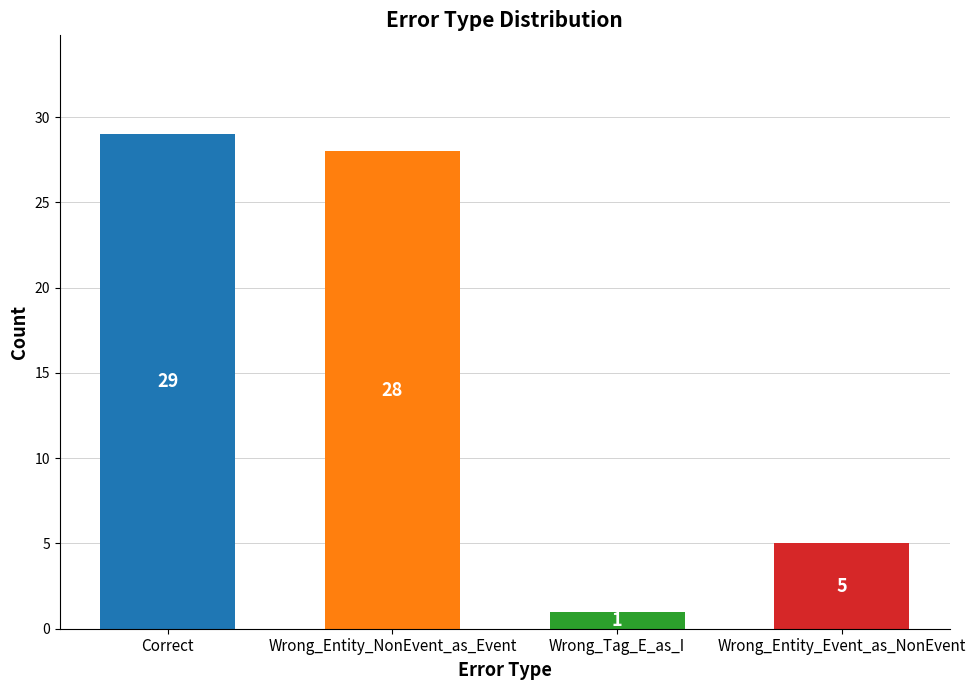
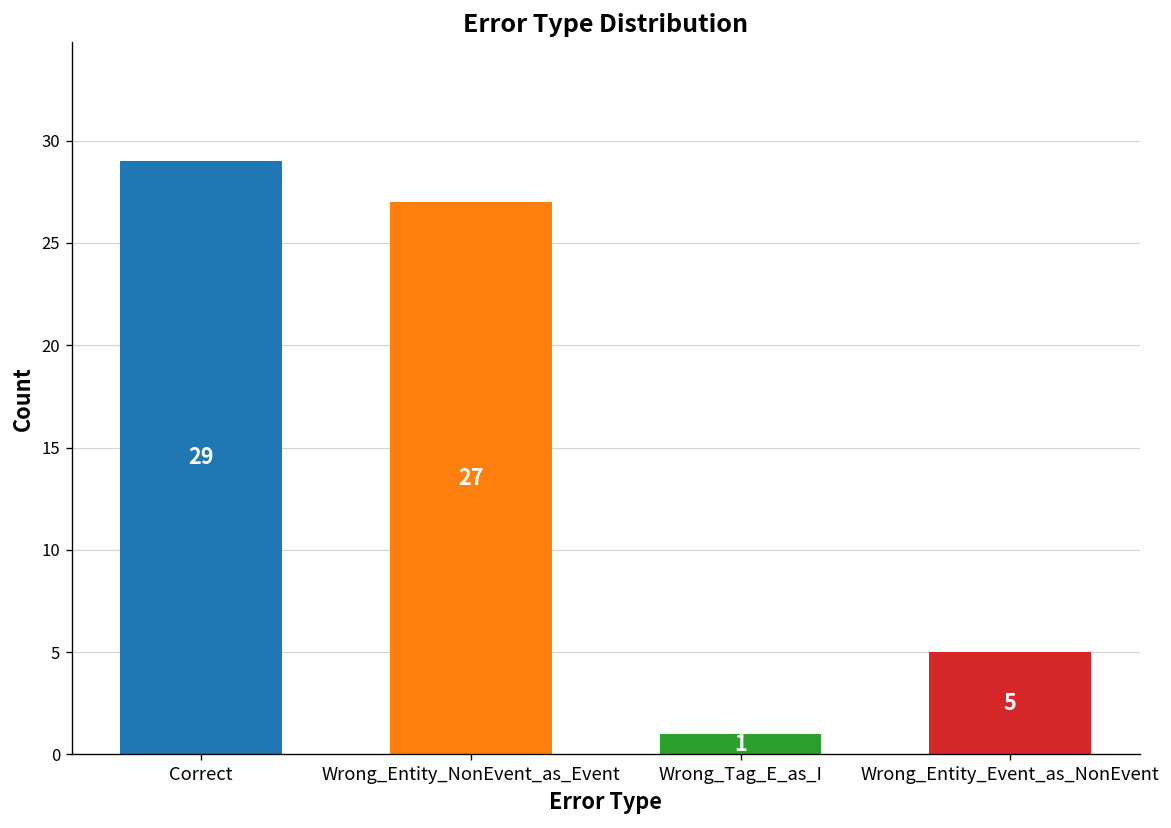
Wrong_Entity_NonEvent_as_Event: 28 -> 27
